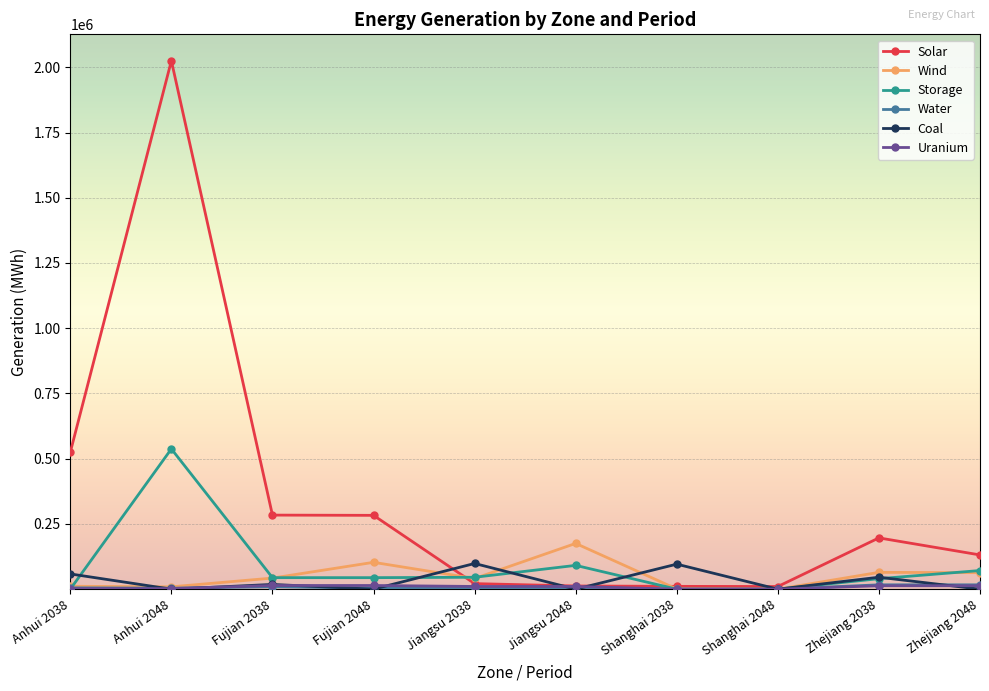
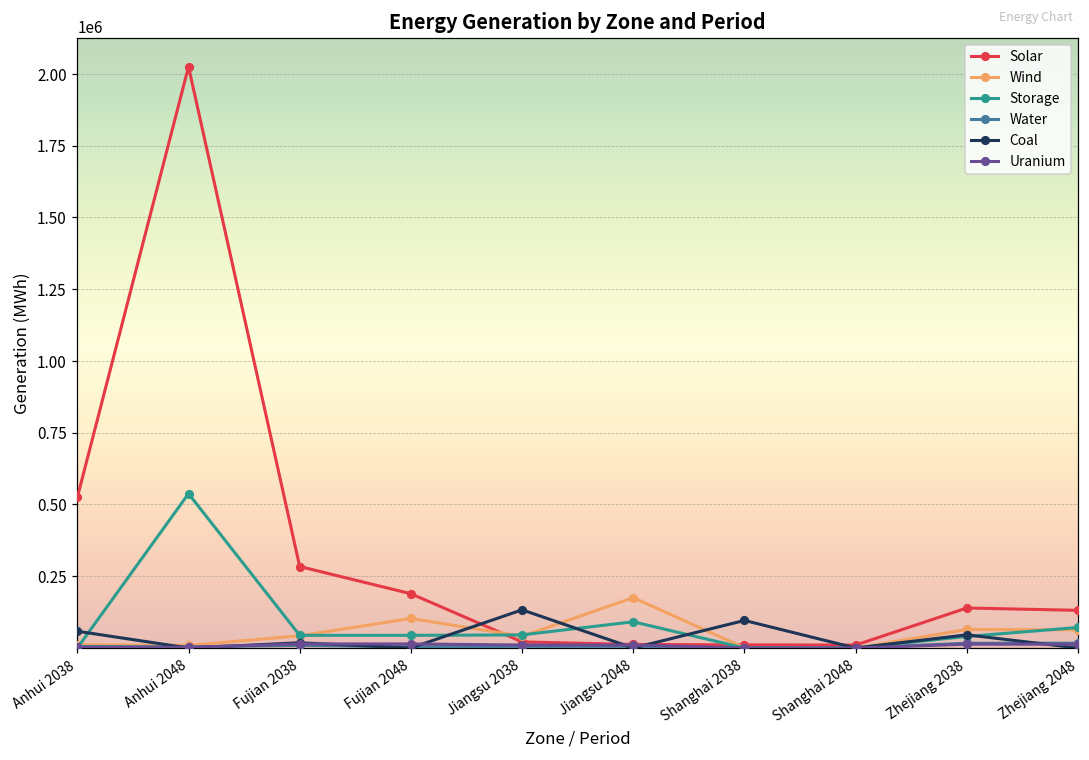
Solar, Fujian 2048: 280000 -> 190000
Coal, Jiangsu 2038: 100000 -> 130000
Solar, Zhejiang 2038: 200000 -> 140000
